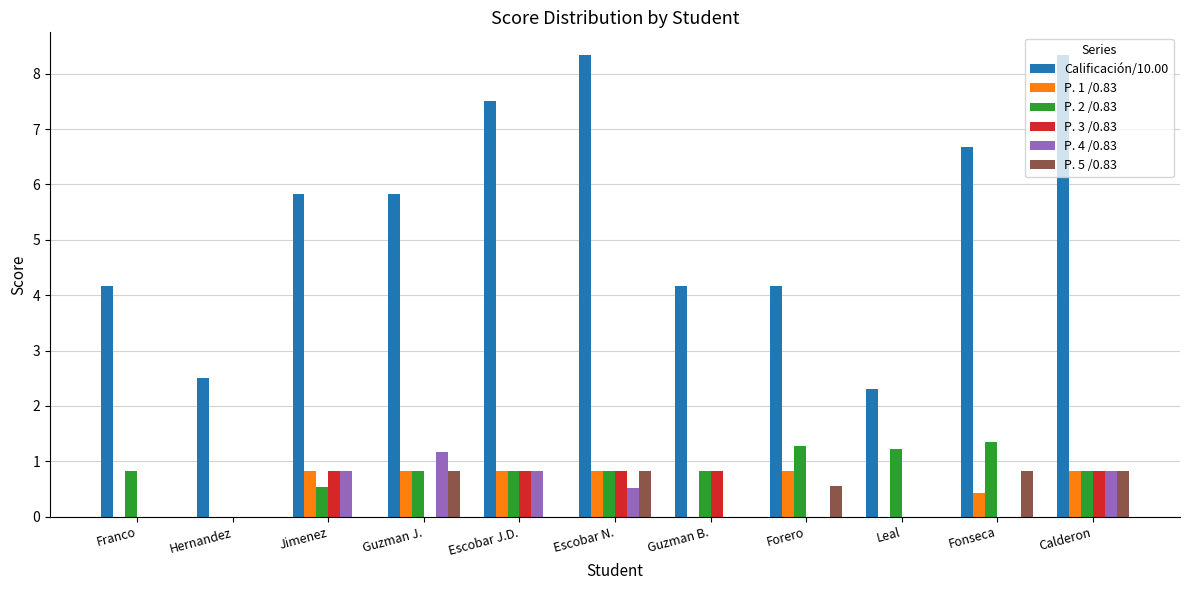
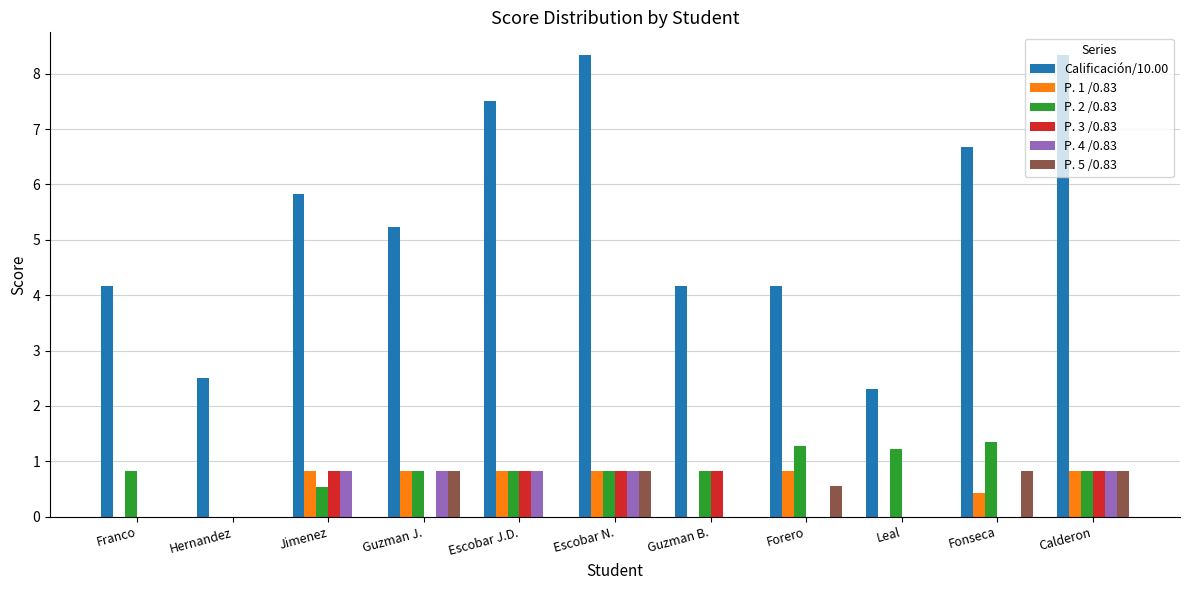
Calificación/10.00, Guzman J.: 5.8 -> 5.2
P. 4 /0.83, Guzman J.: 1.2 -> 0.8
P. 4 /0.83, Escobar N.: 0.5 -> 0.8
